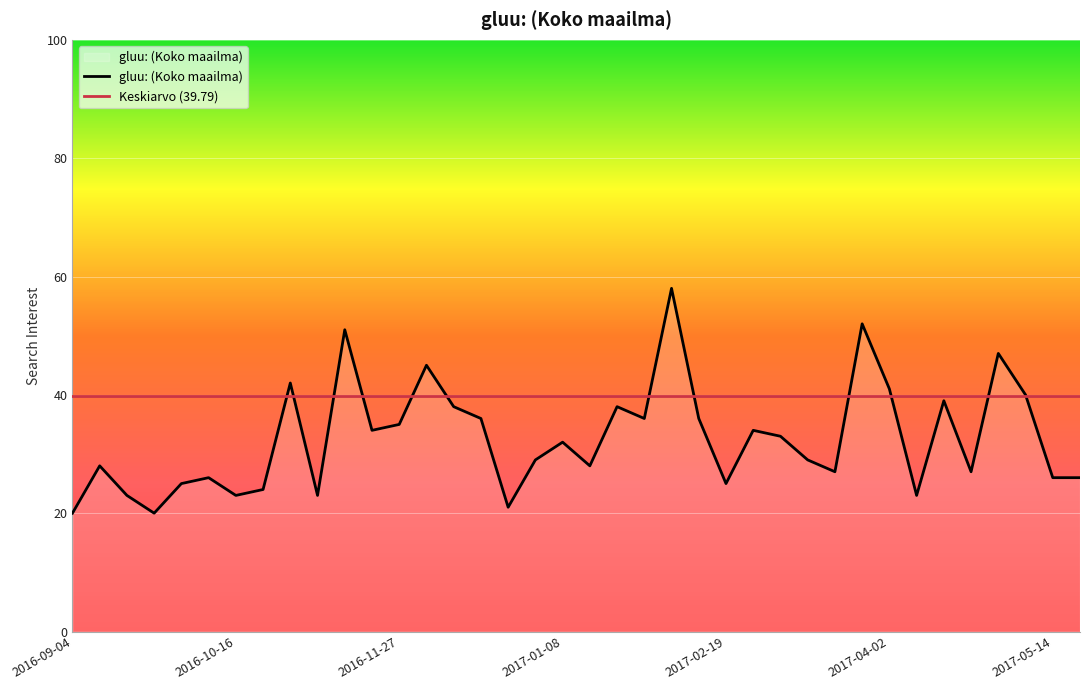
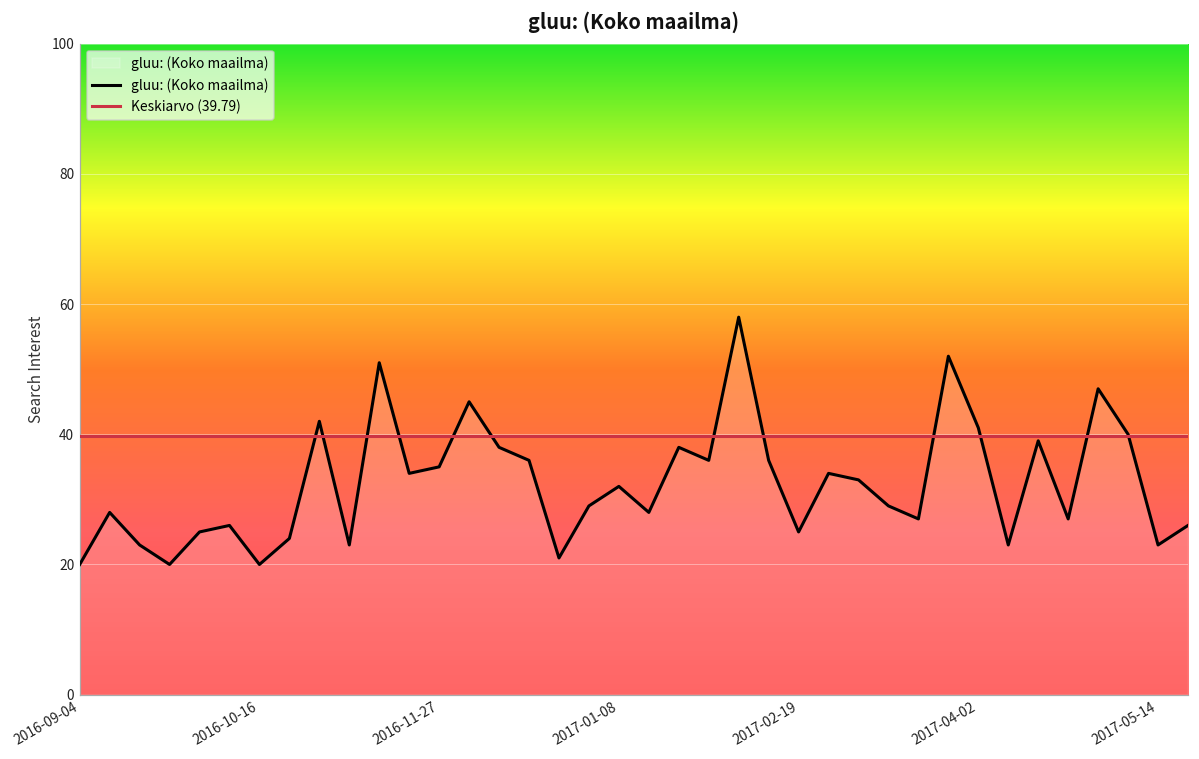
2016-10-16: 23 -> 20
2017-05-14: 26 -> 23
